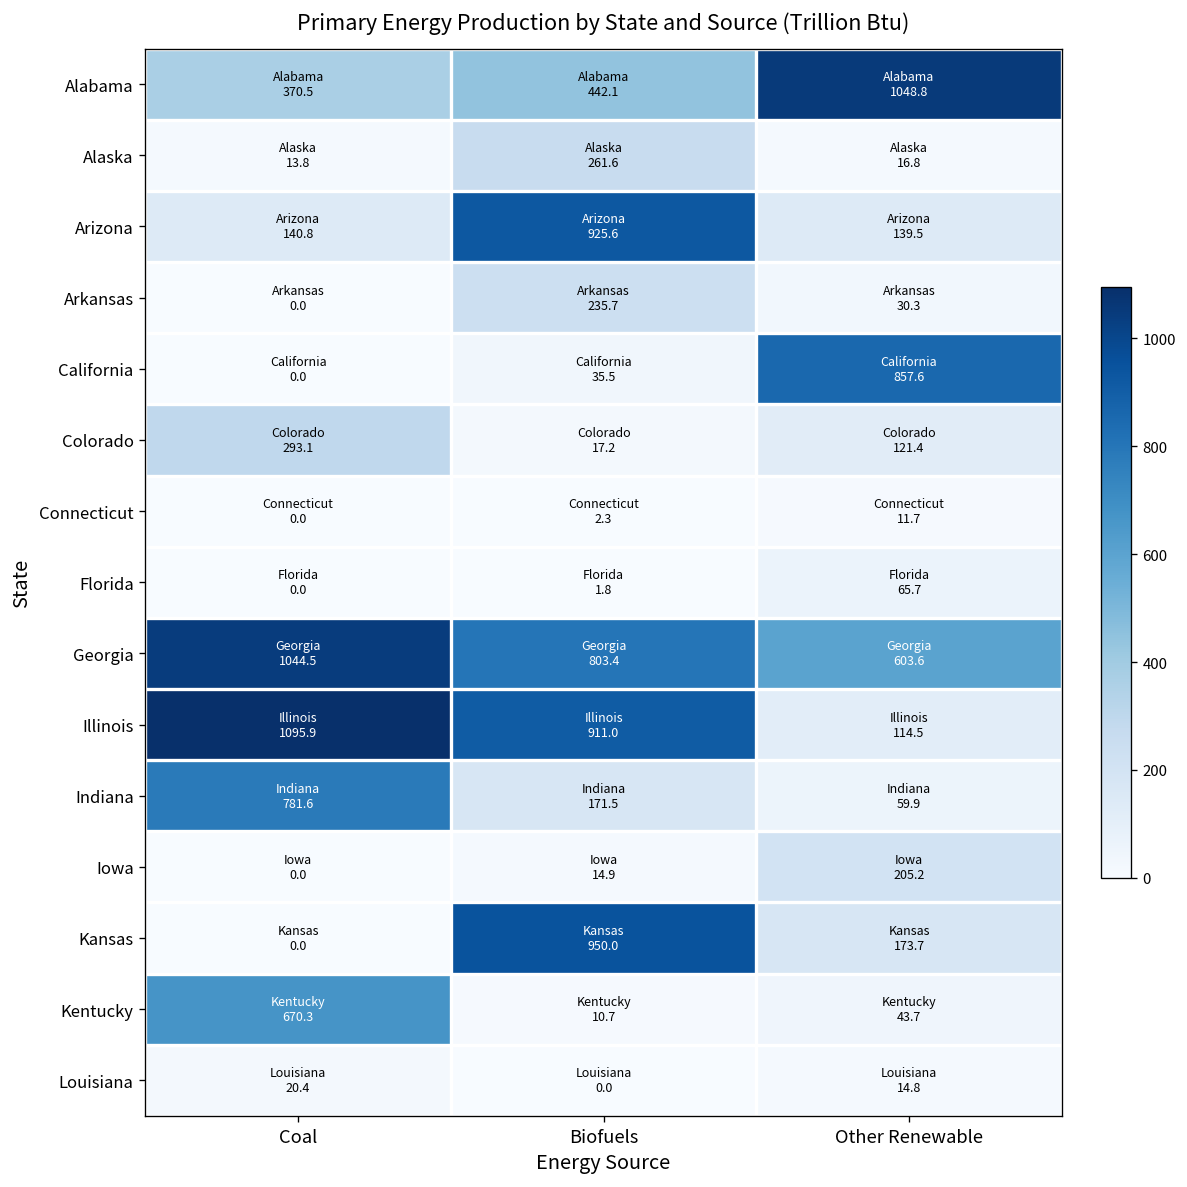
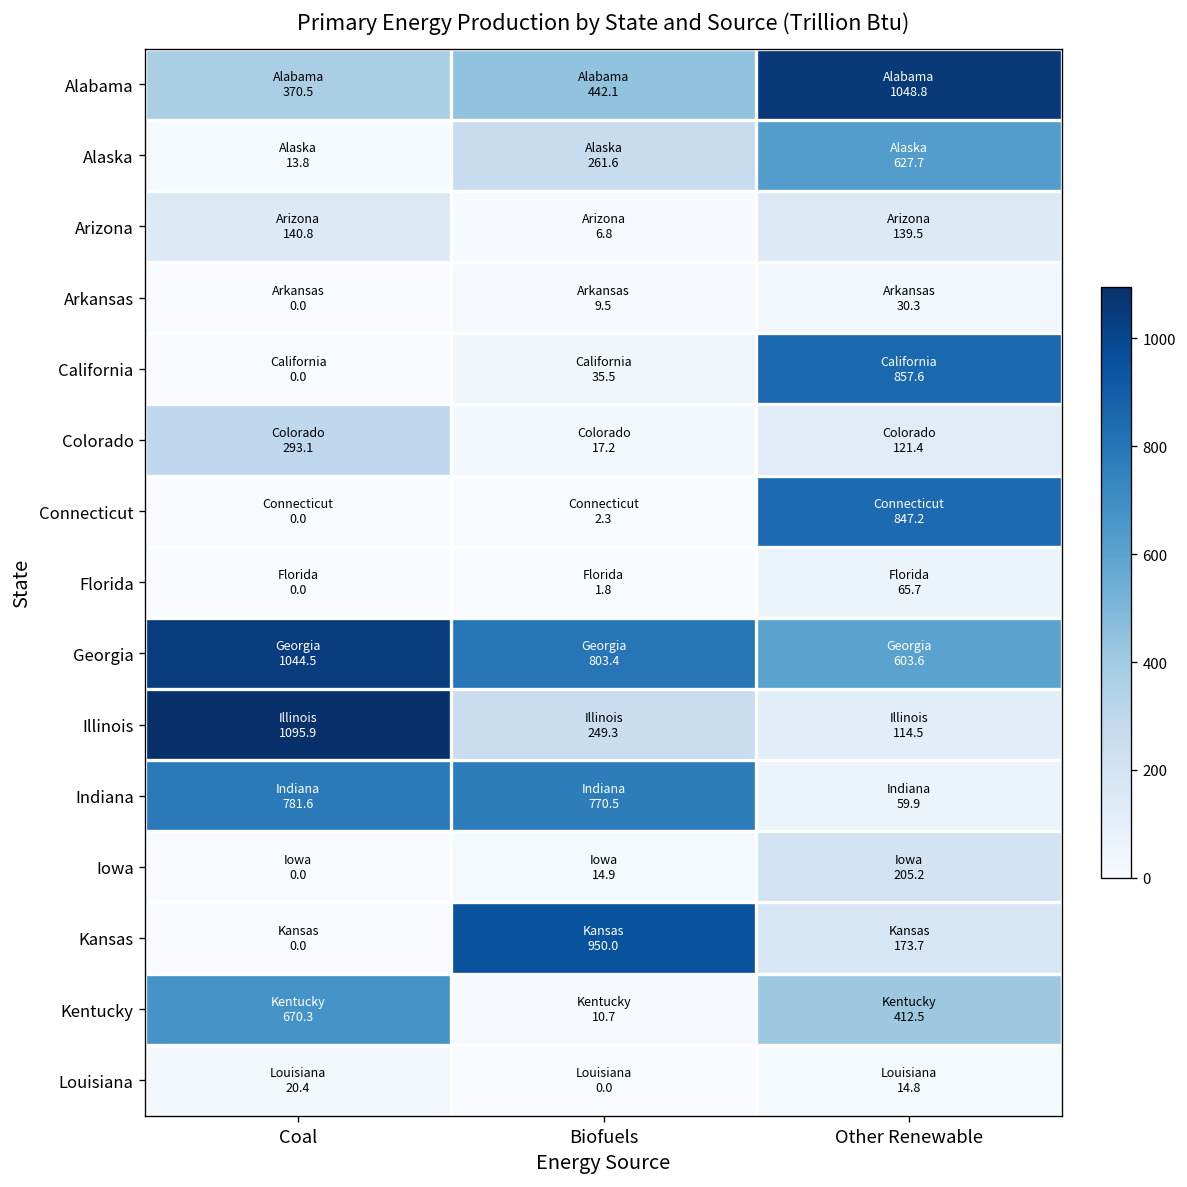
Alaska, Other Renewable: 16.8 -> 627.7
Arizona, Biofuels: 925.6 -> 6.8
Arkansas, Biofuels: 235.7 -> 9.5
Connecticut, Other Renewable: 11.7 -> 847.2
Illinois, Biofuels: 911.0 -> 249.3
Indiana, Biofuels: 171.5 -> 770.5
Kentucky, Other Renewable: 43.7 -> 412.5
